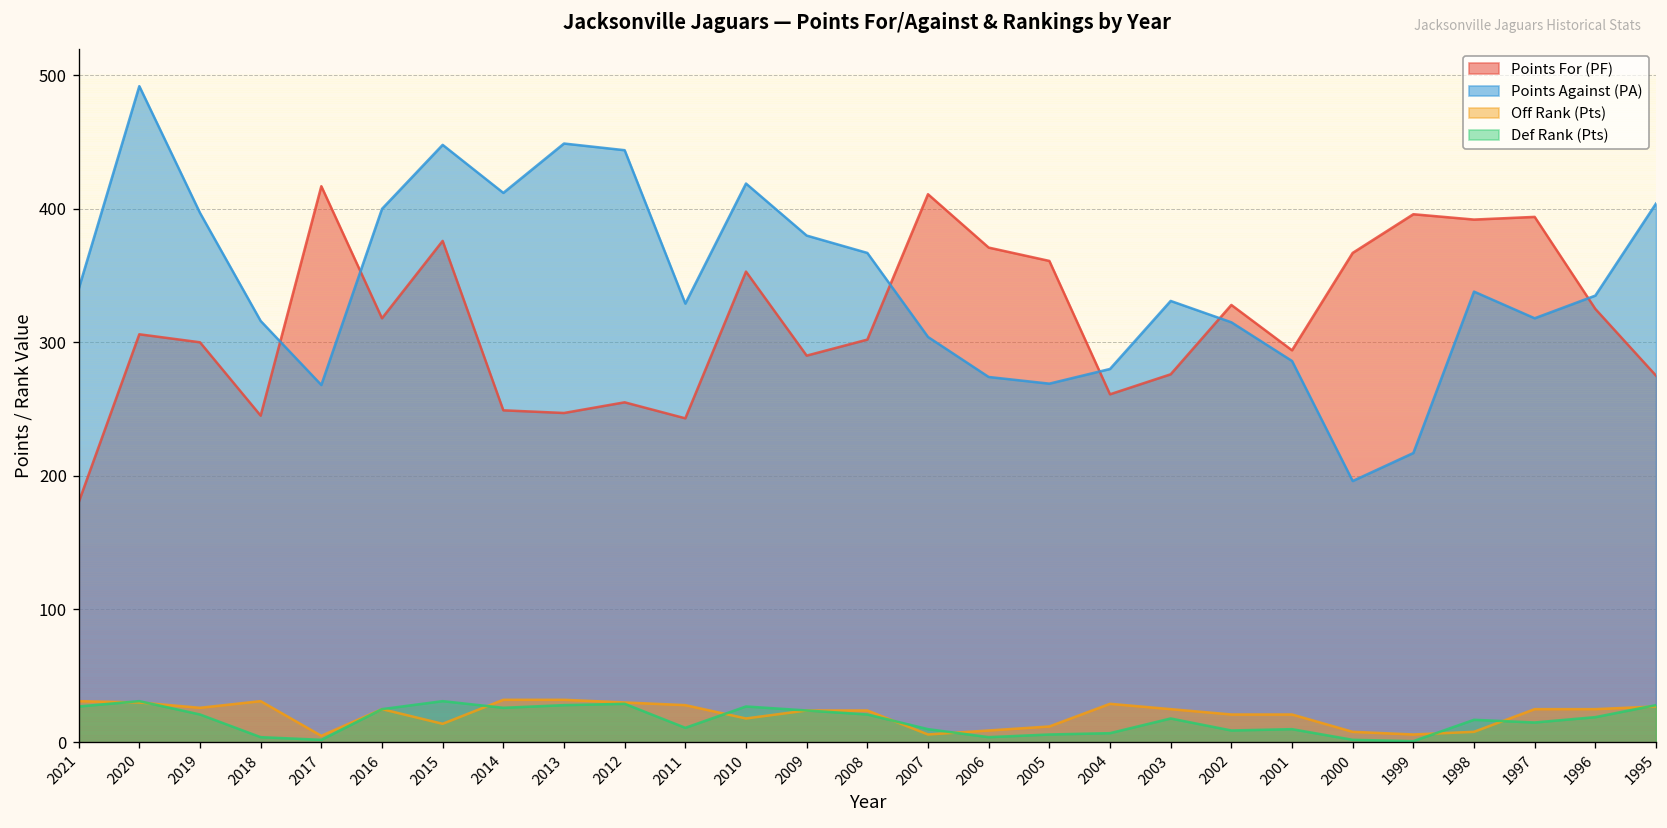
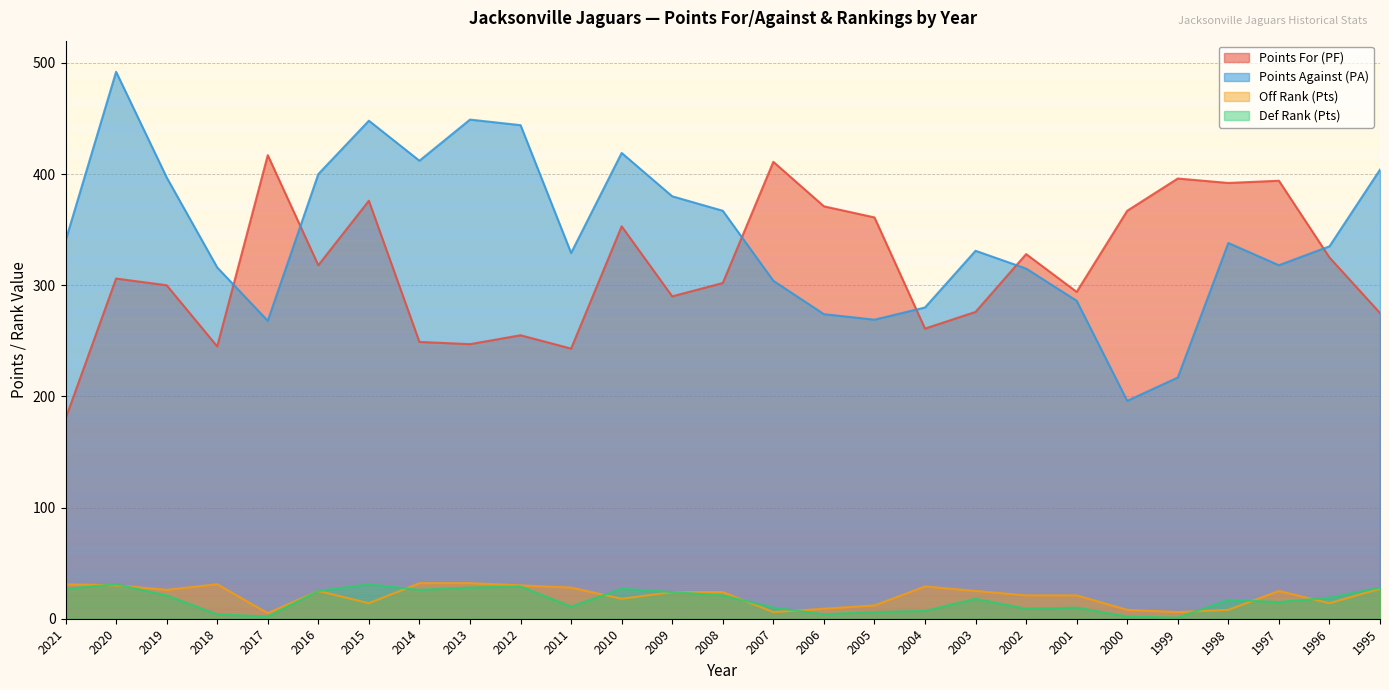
Off Rank (Pts), 1996: 25 -> 14
